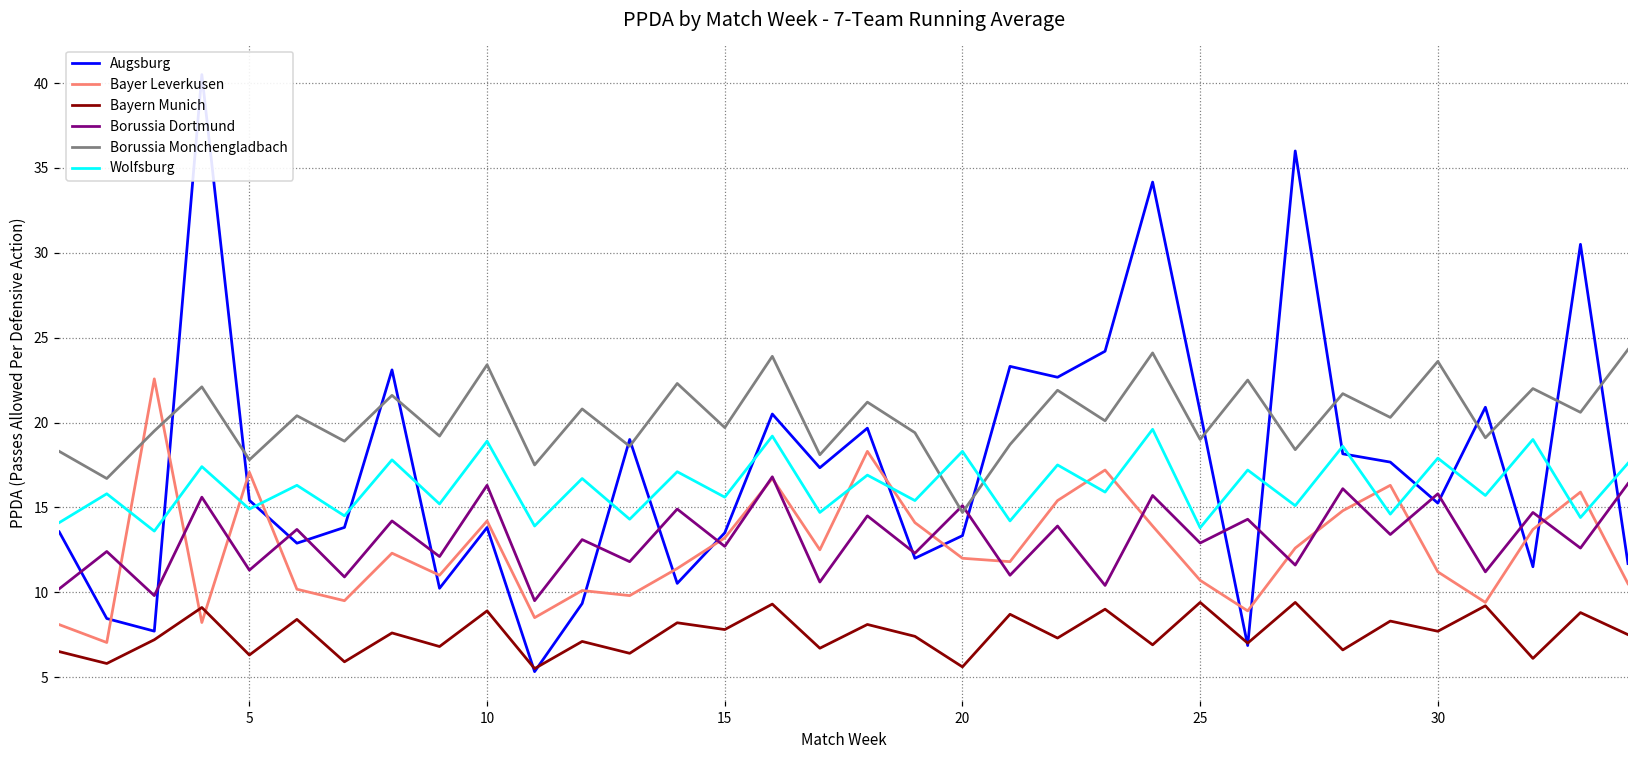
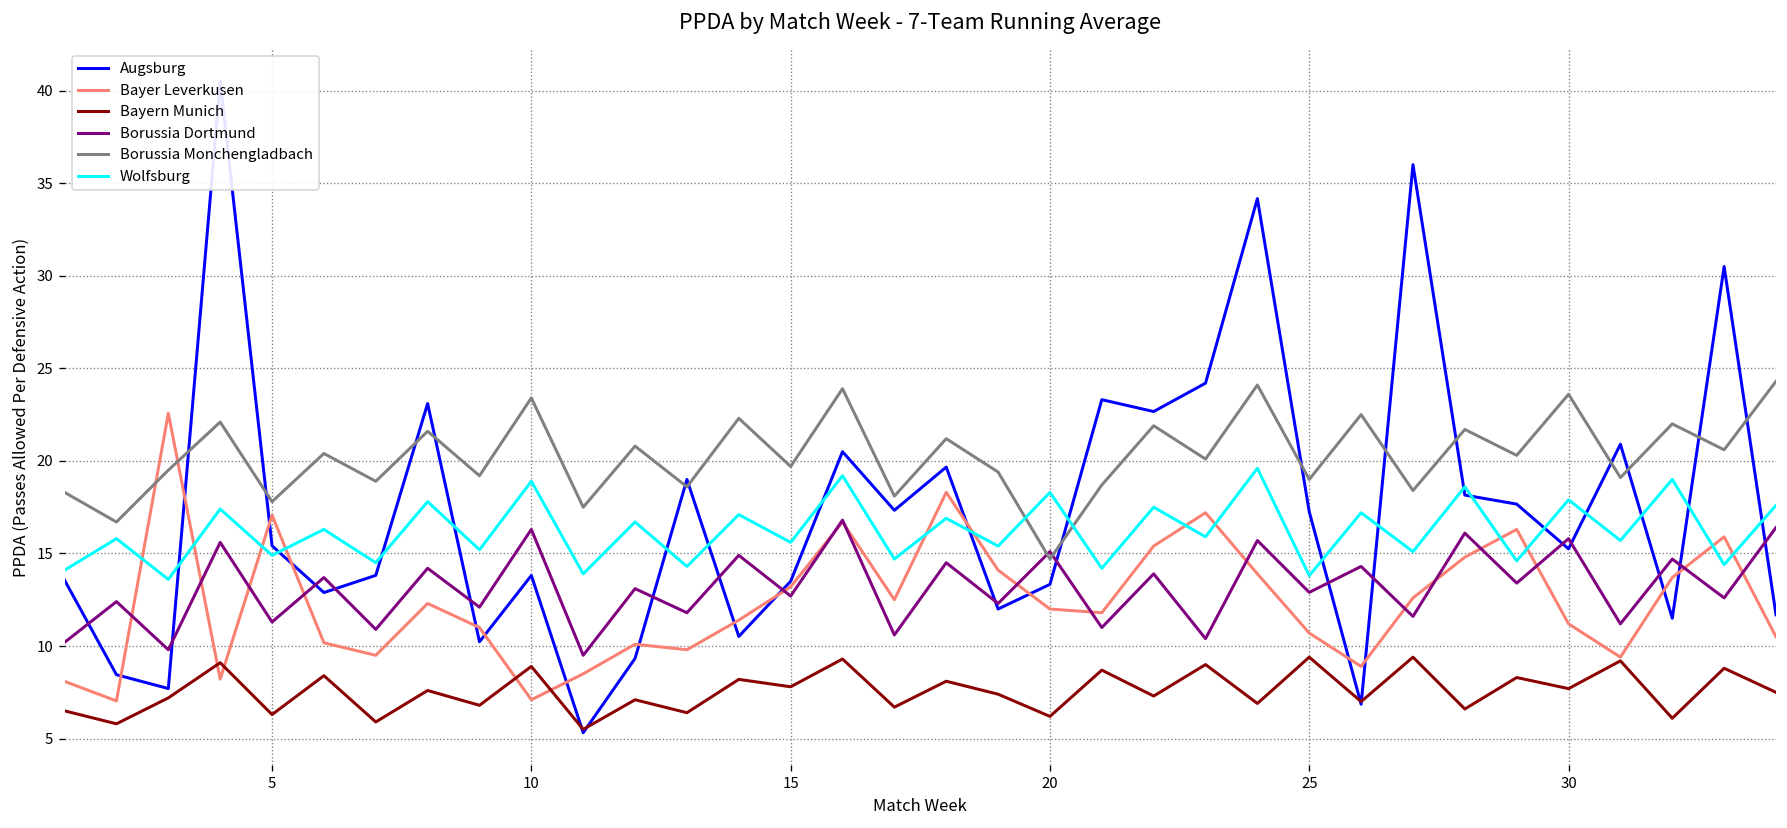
Bayer Leverkusen, 10: 14.2 -> 7.1
Bayern Munich, 20: 5.6 -> 6.2
Augsburg, 25: 20.6 -> 17.3
